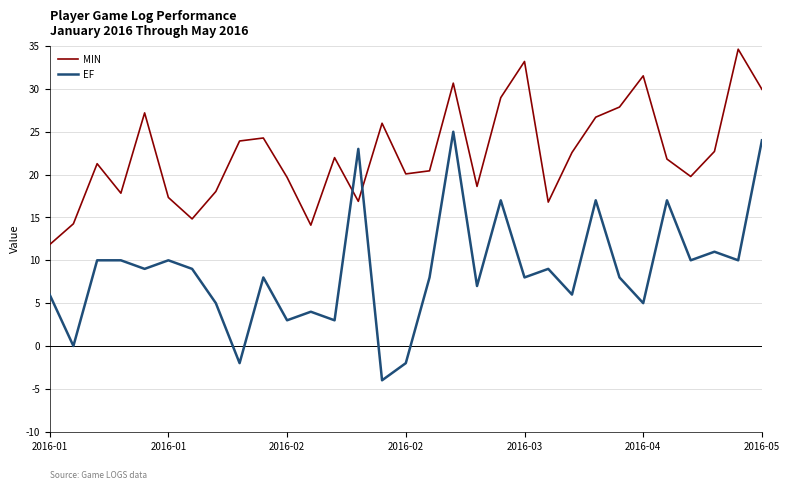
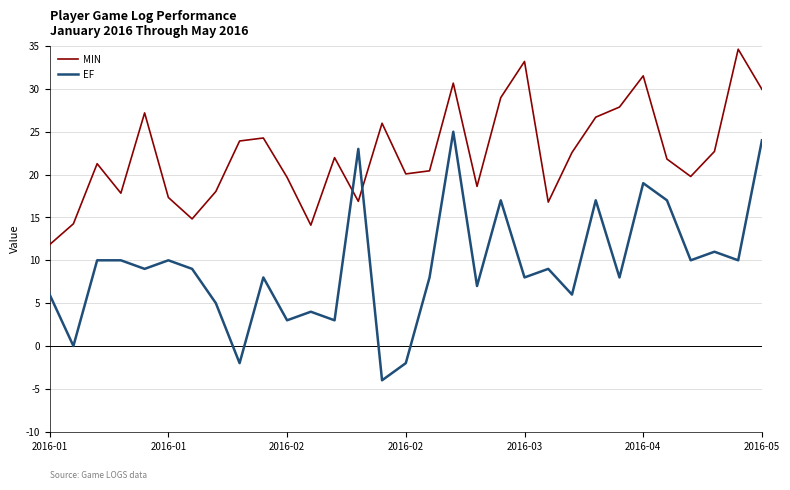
EF, 2016-04: 5 -> 19
